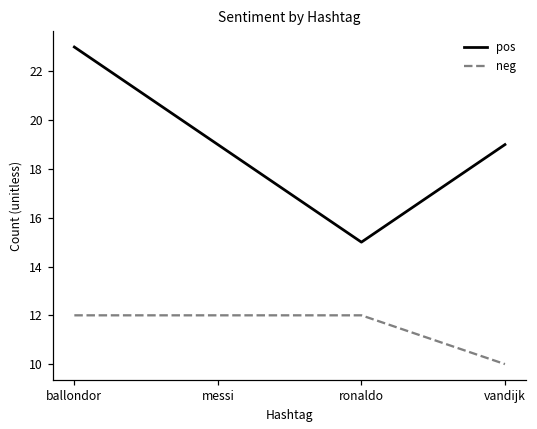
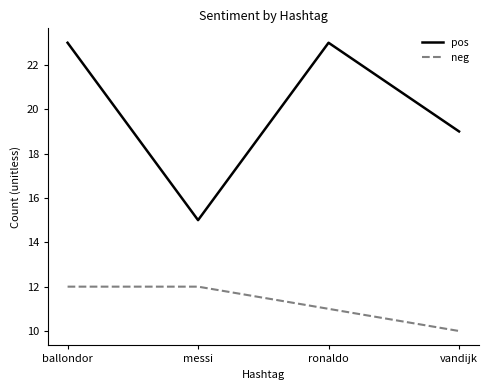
pos, messi: 19 -> 15
pos, ronaldo: 15 -> 23
neg, ronaldo: 12 -> 11
